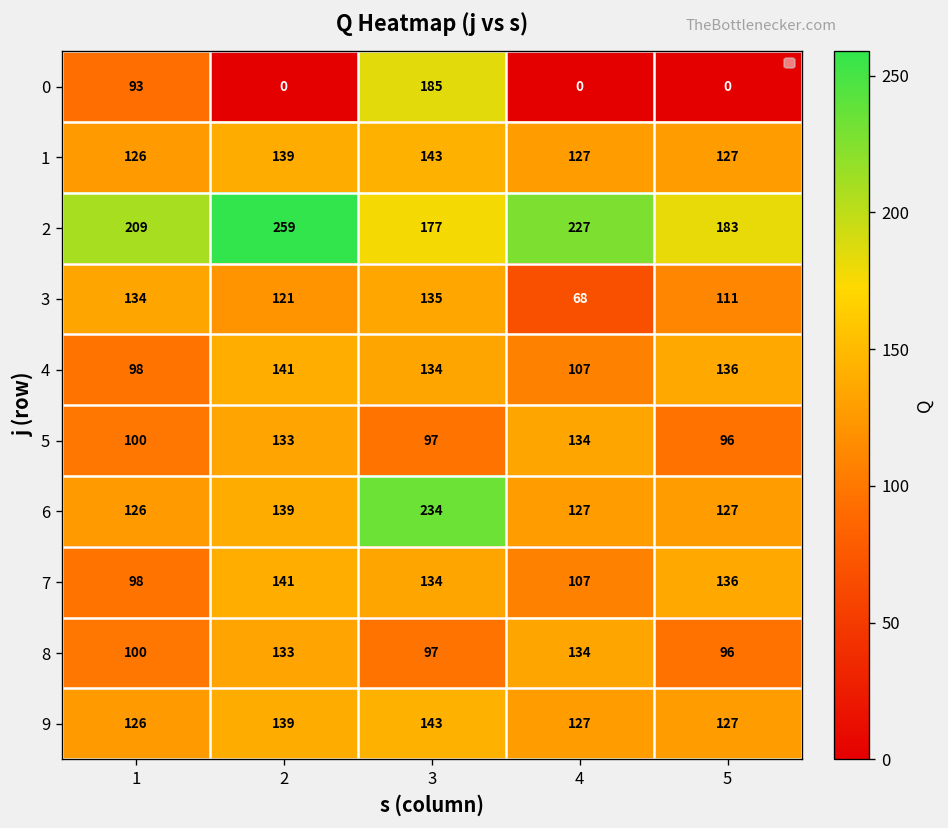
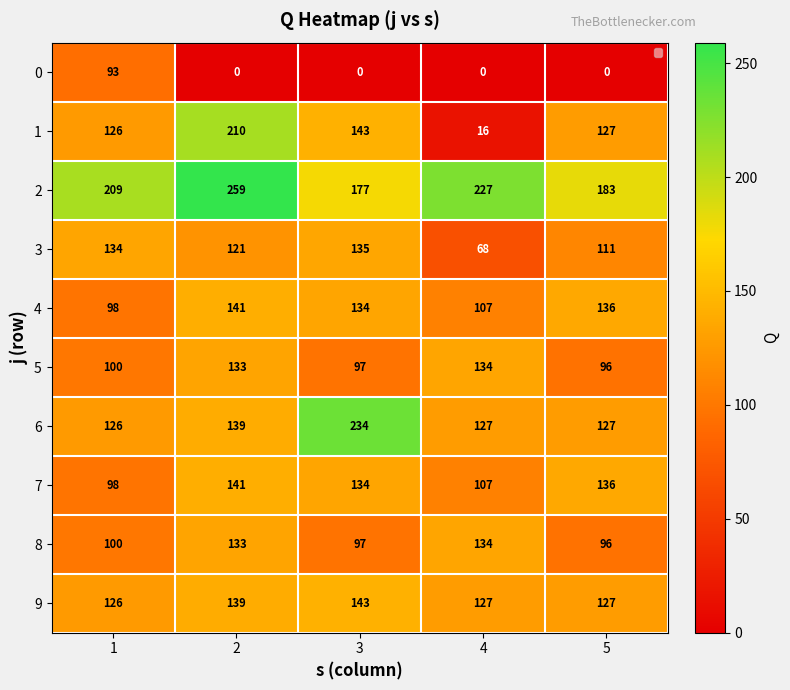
0, 3: 185 -> 0
1, 2: 139 -> 210
1, 4: 127 -> 16
